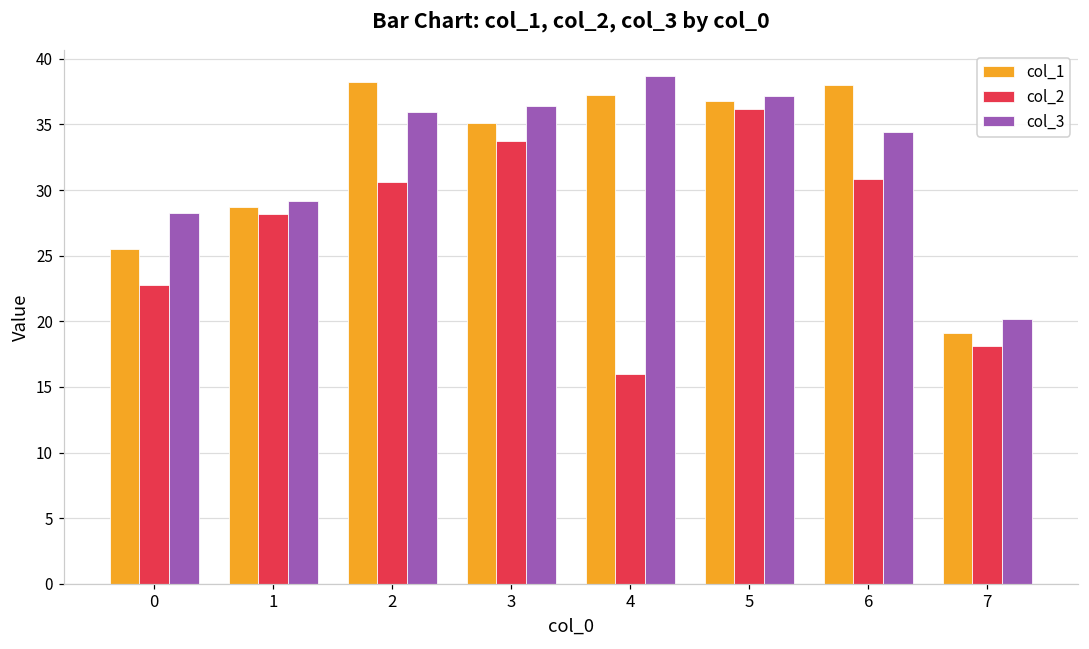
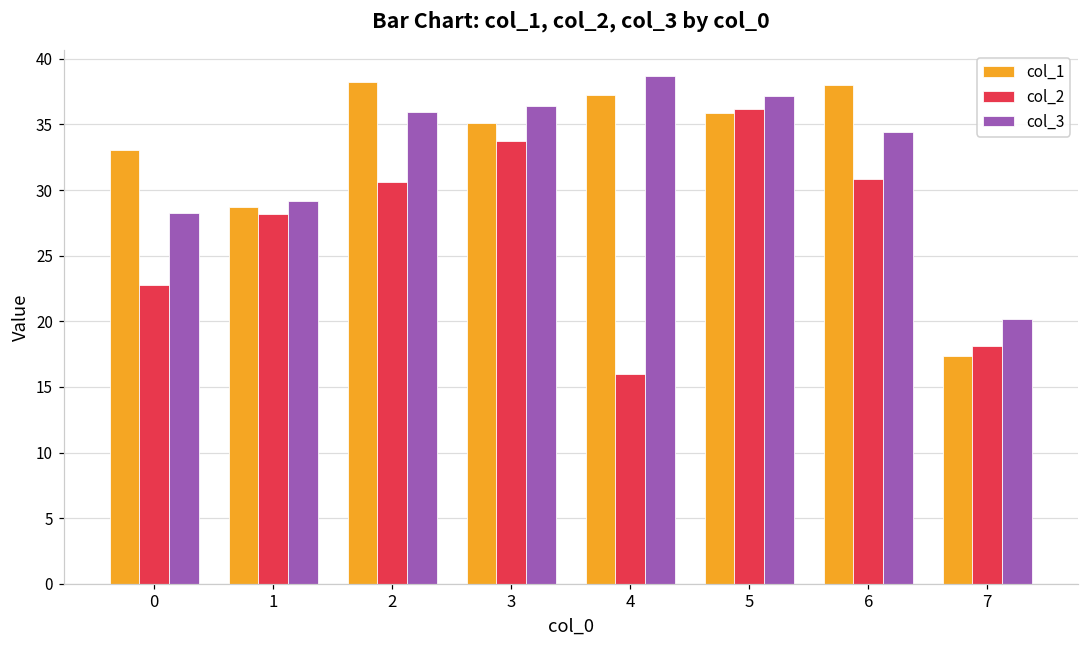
col_1, 0: 25.5 -> 33.0
col_1, 5: 36.8 -> 35.9
col_1, 7: 19.1 -> 17.3
